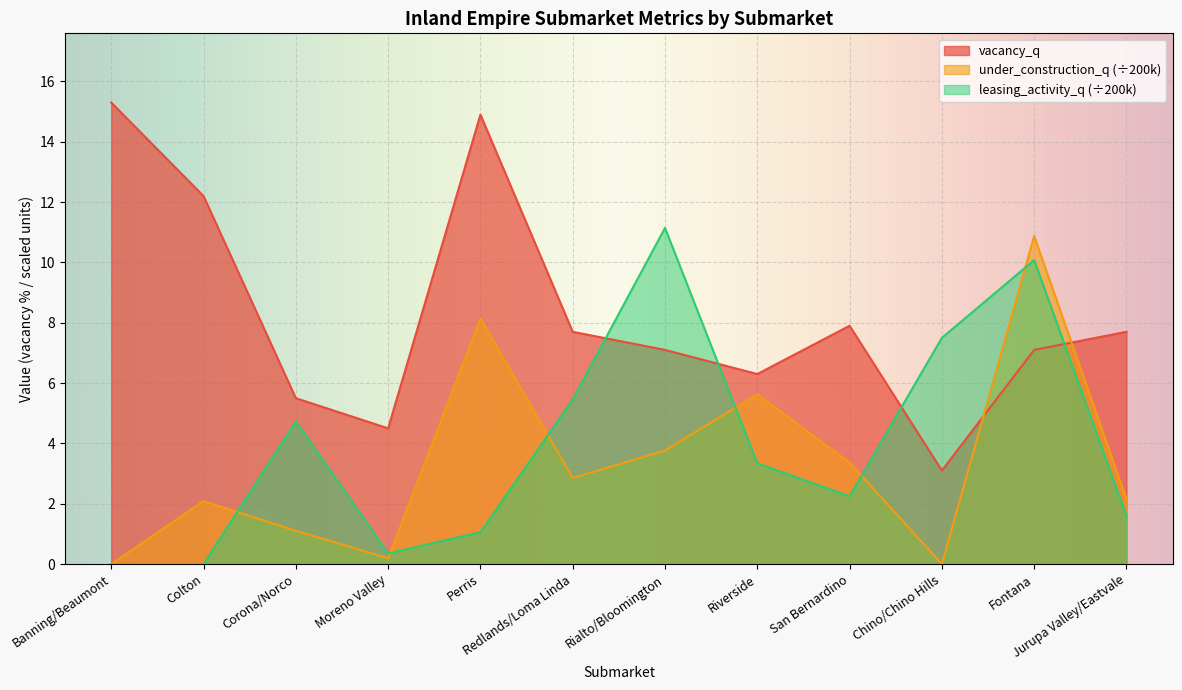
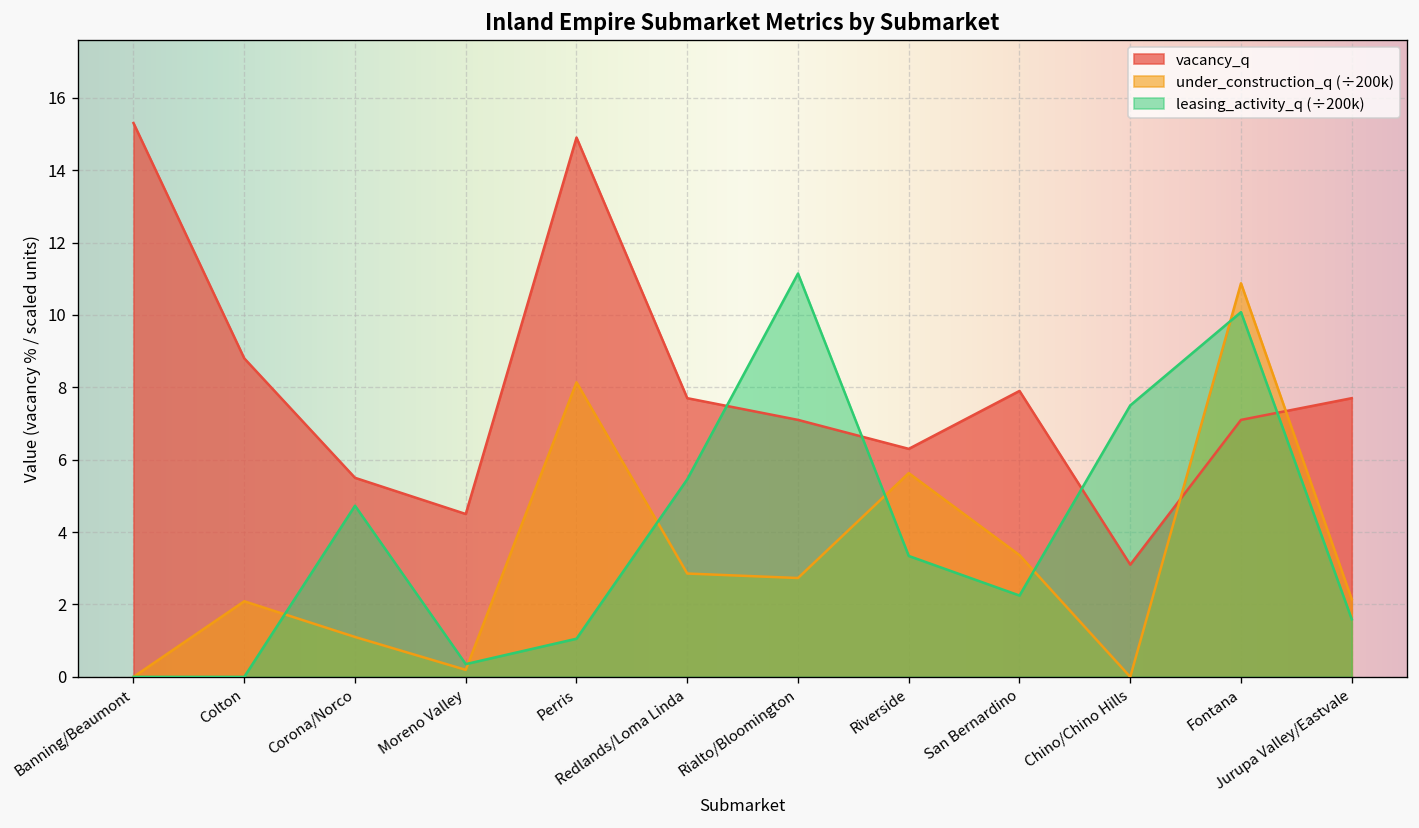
vacancy_q, Colton: 12.2 -> 8.8
under_construction_q (÷200k), Rialto/Bloomington: 3.8 -> 2.7
